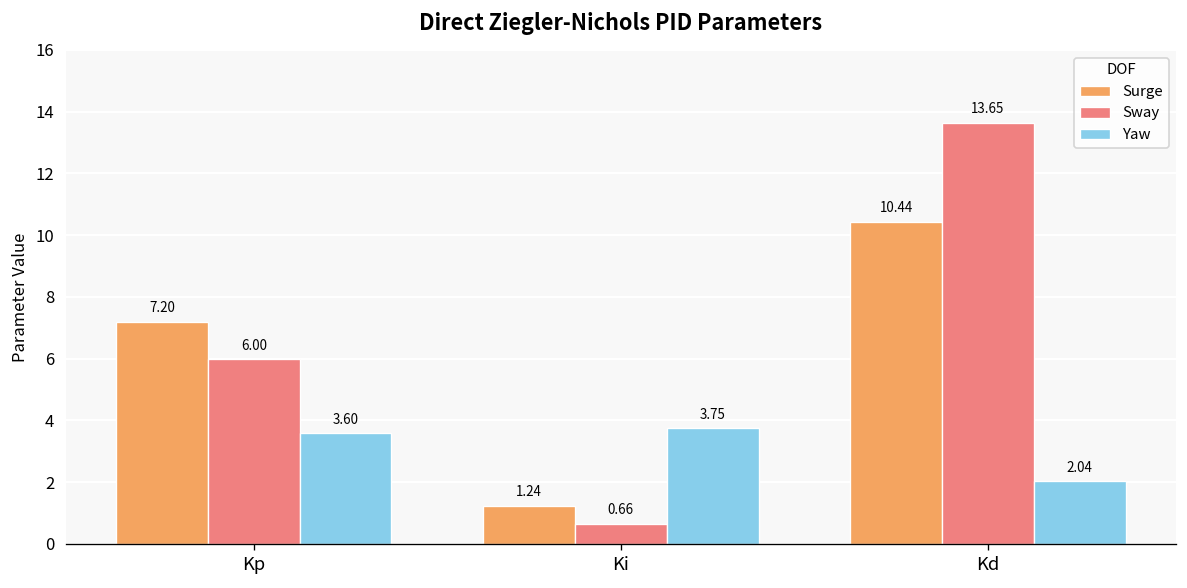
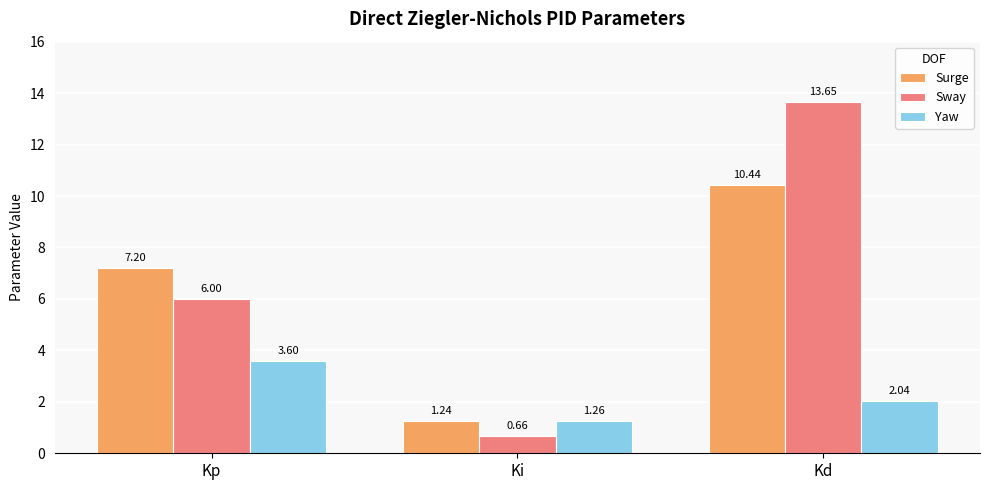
Yaw, Ki: 3.75 -> 1.26
